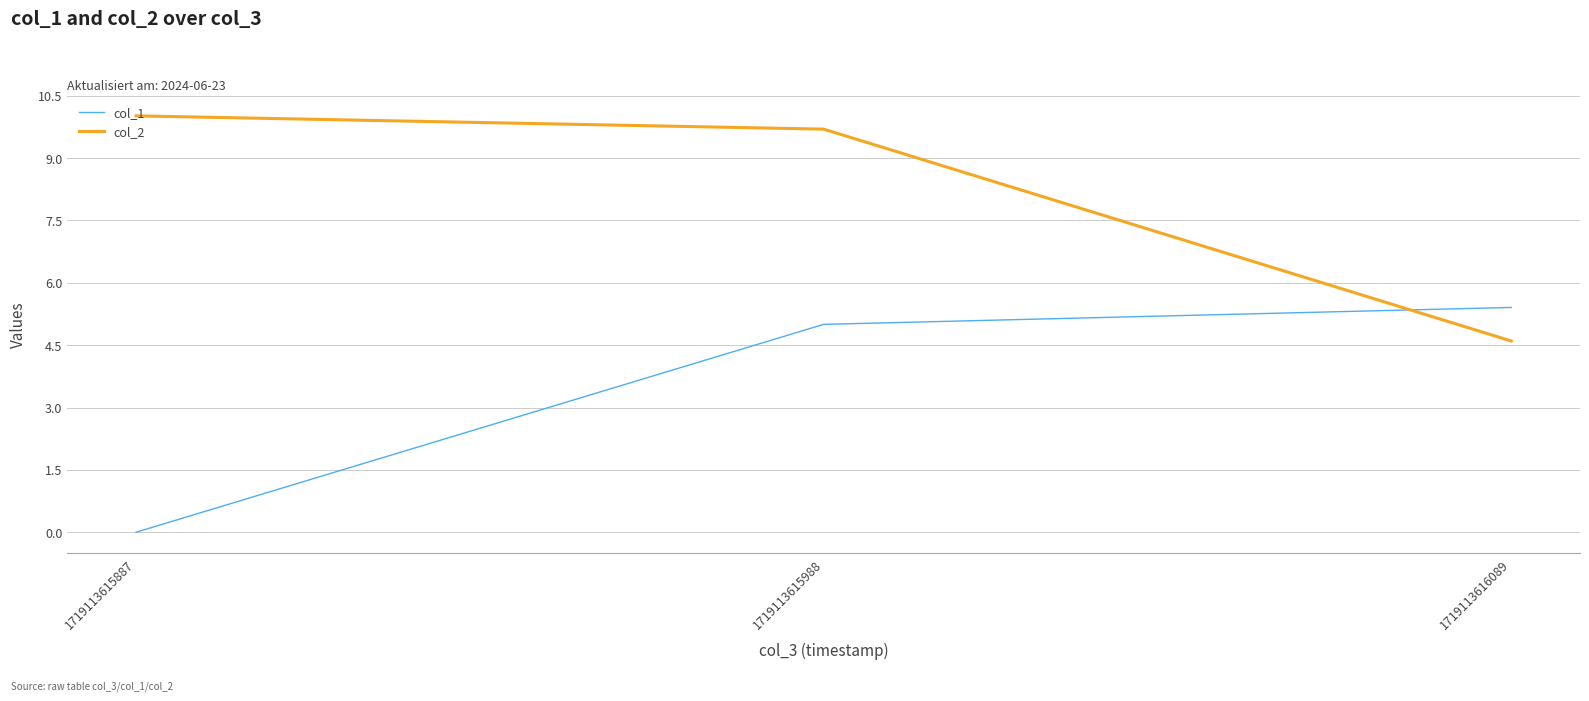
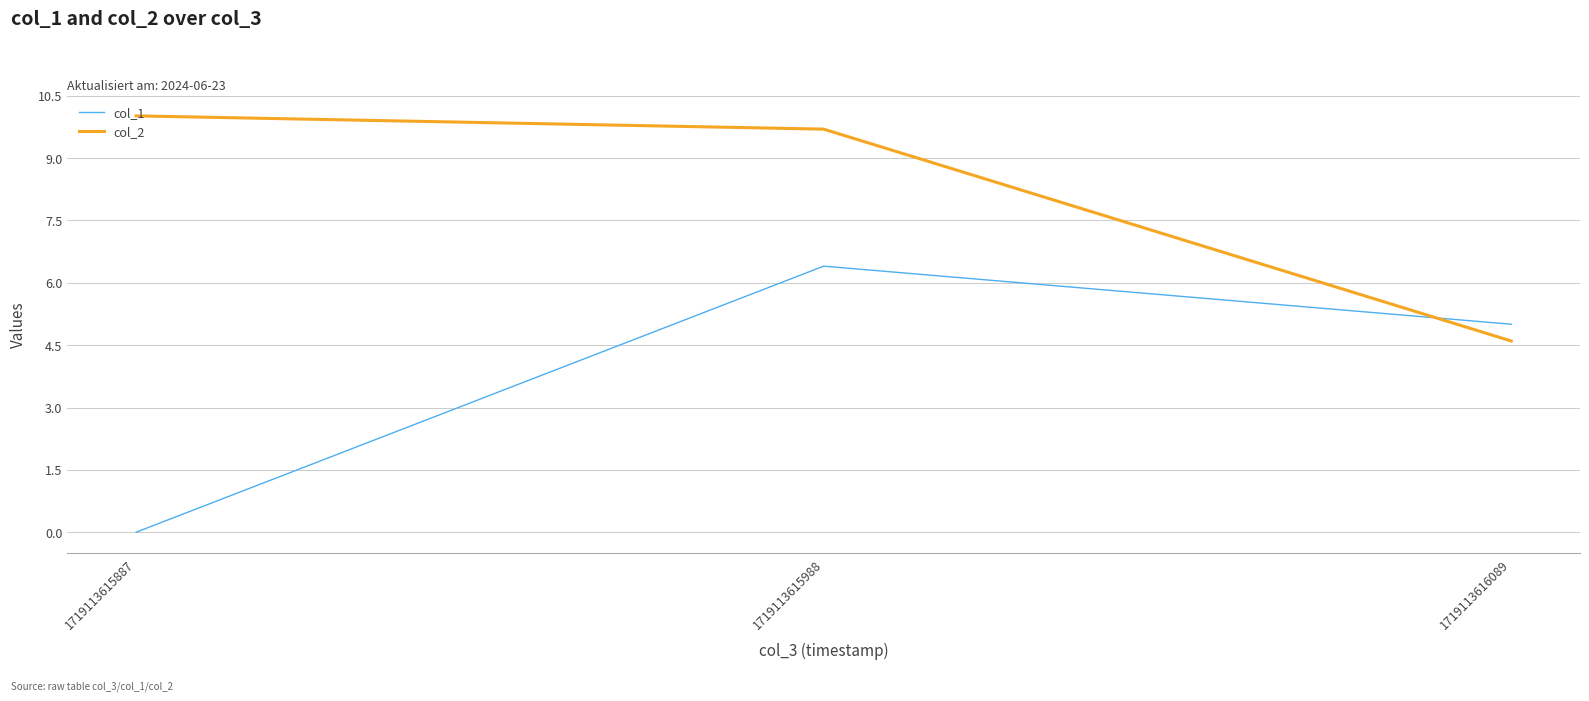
col_1, 1719113615988: 5.0 -> 6.4
col_1, 1719113616089: 5.4 -> 5.0
